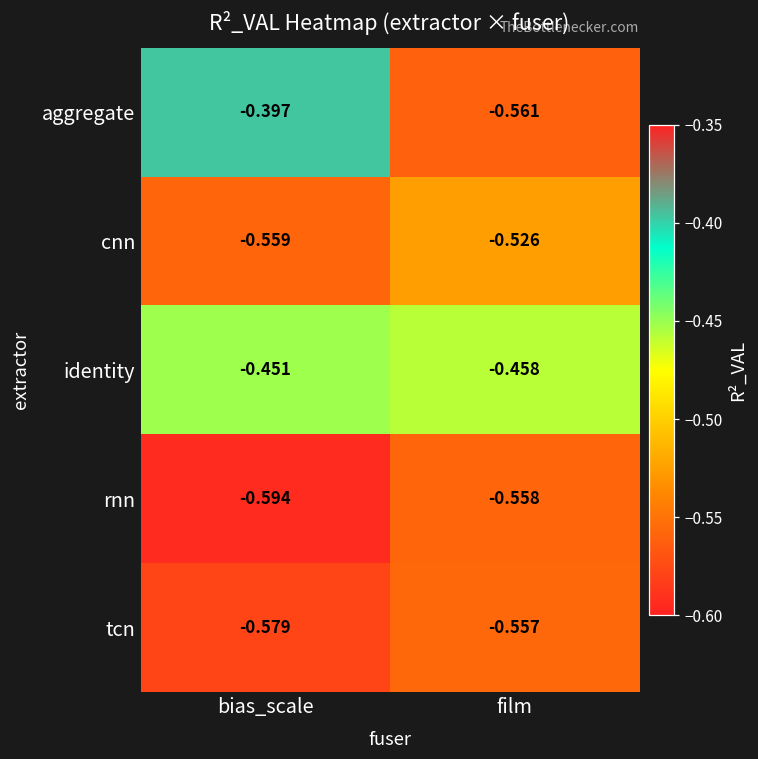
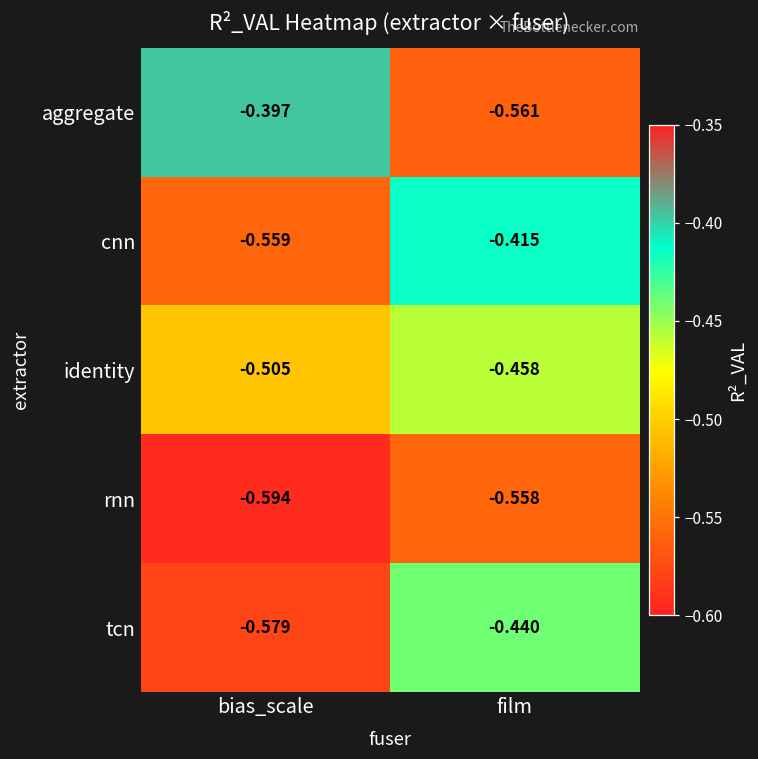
cnn, film: -0.526 -> -0.415
identity, bias_scale: -0.451 -> -0.505
tcn, film: -0.557 -> -0.440
